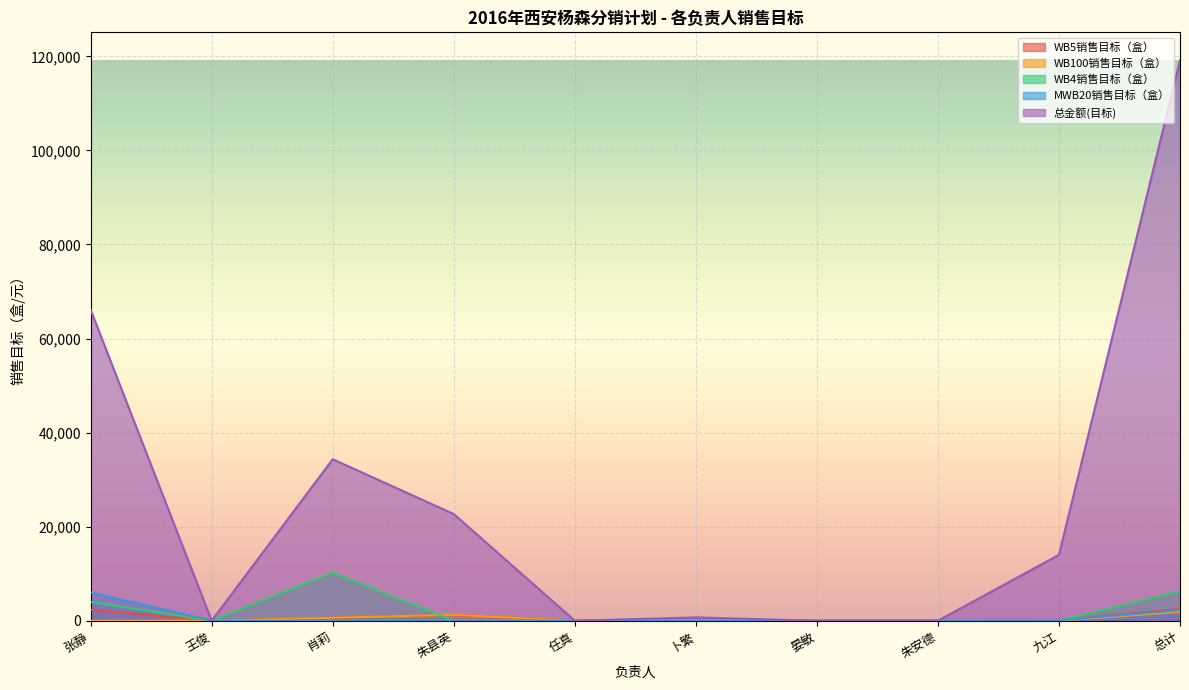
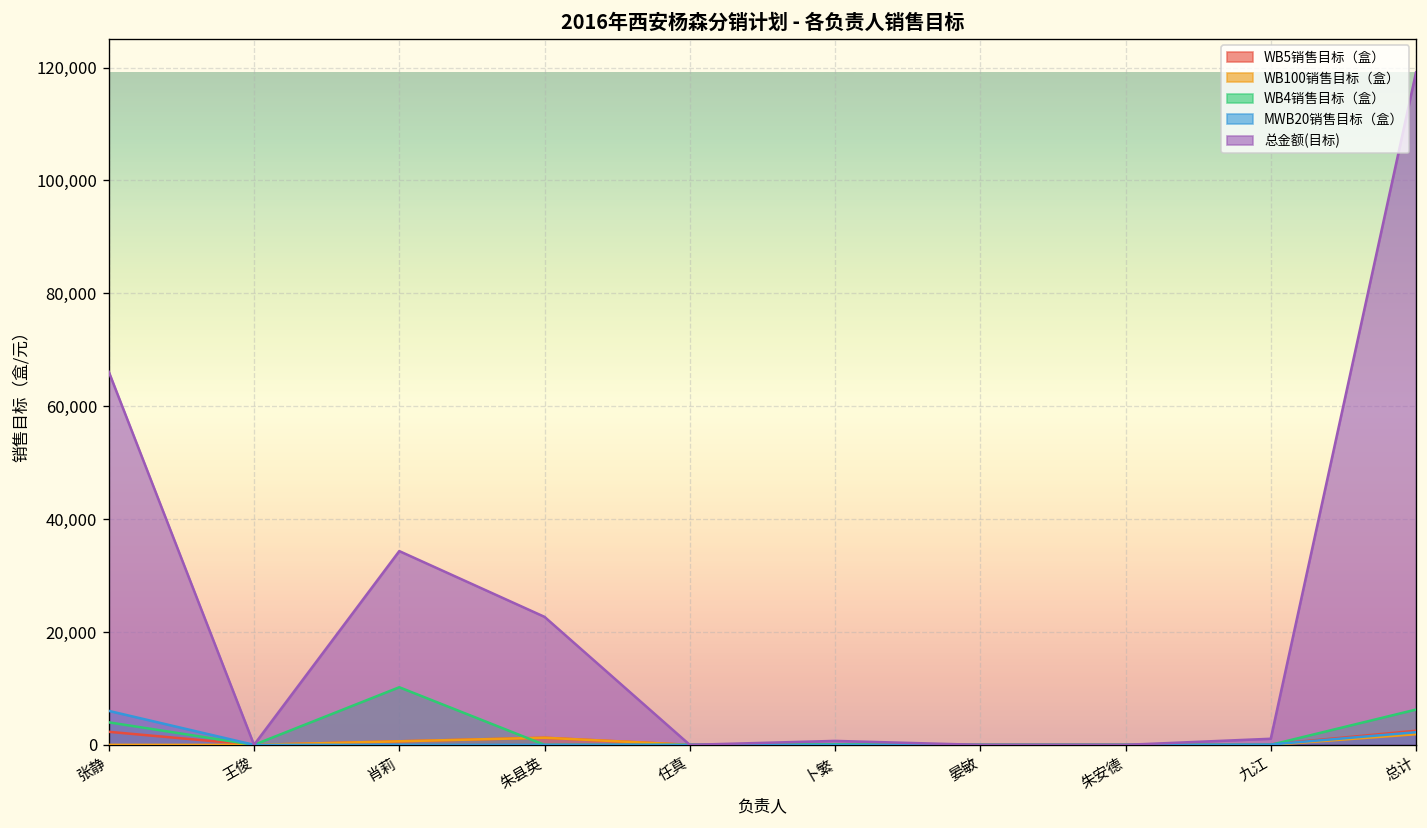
总金额(目标), 九江: 14,000 -> 1,000
